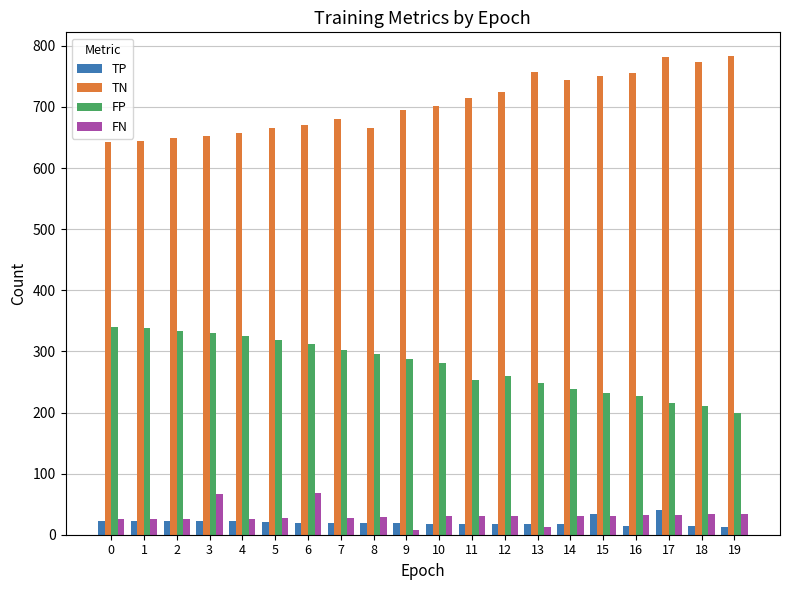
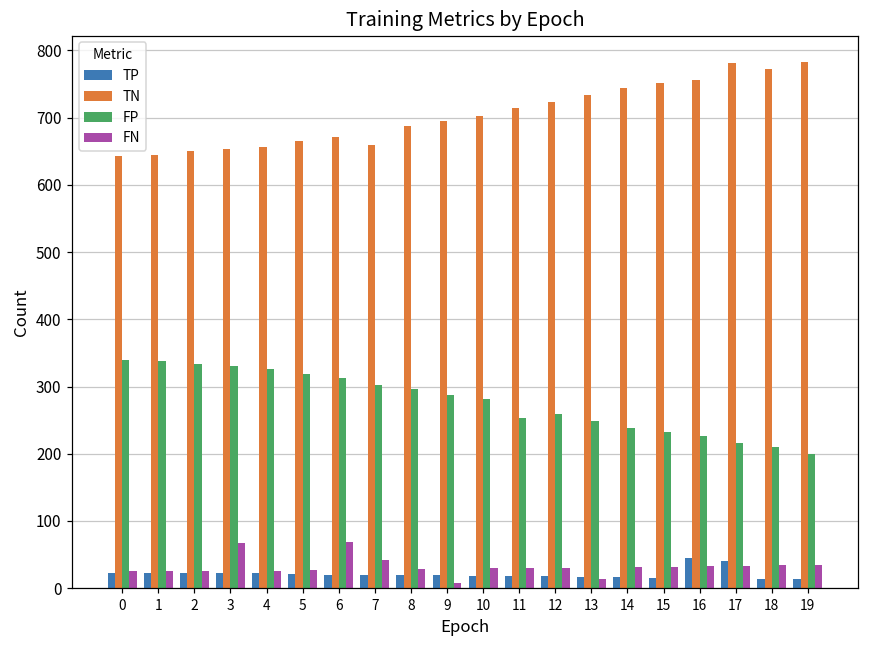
TN, 7: 680 -> 660
FN, 7: 30 -> 40
TN, 8: 670 -> 690
TN, 13: 760 -> 730
TP, 15: 30 -> 20
TP, 16: 20 -> 50
